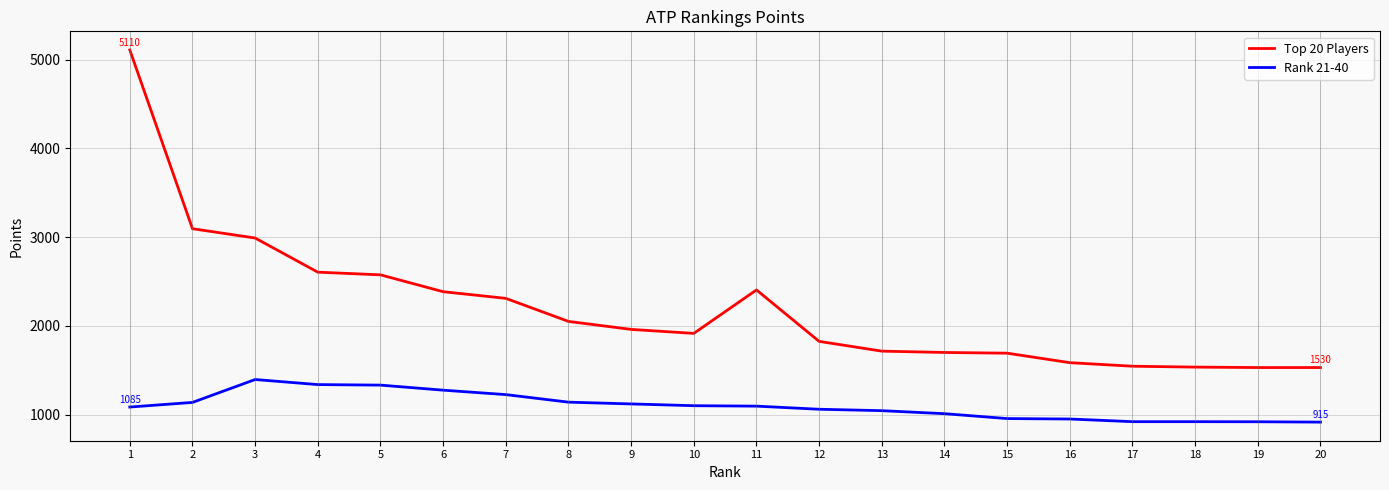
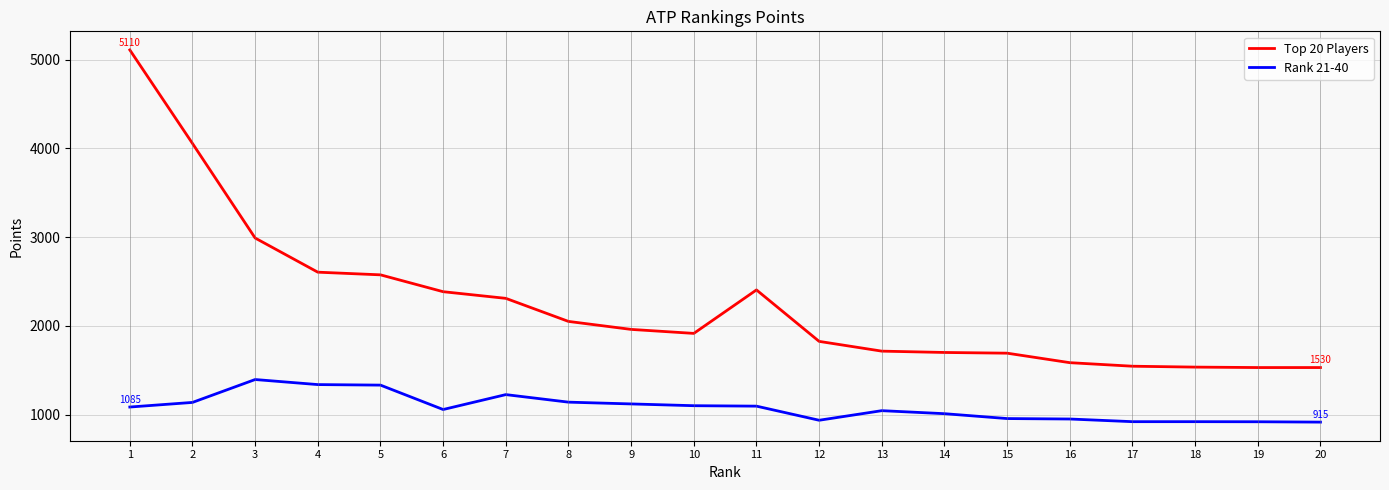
Top 20 Players, 2: 3100 -> 4100
Rank 21-40, 6: 1300 -> 1100
Rank 21-40, 12: 1100 -> 900
